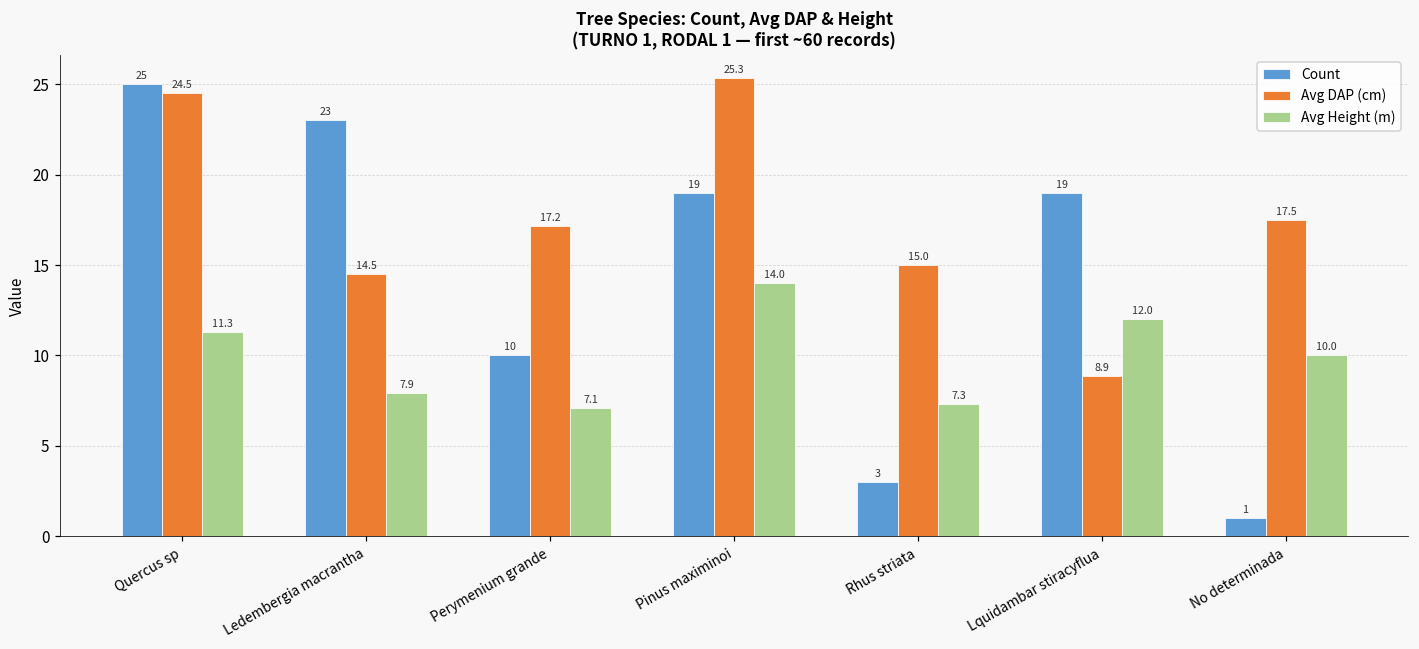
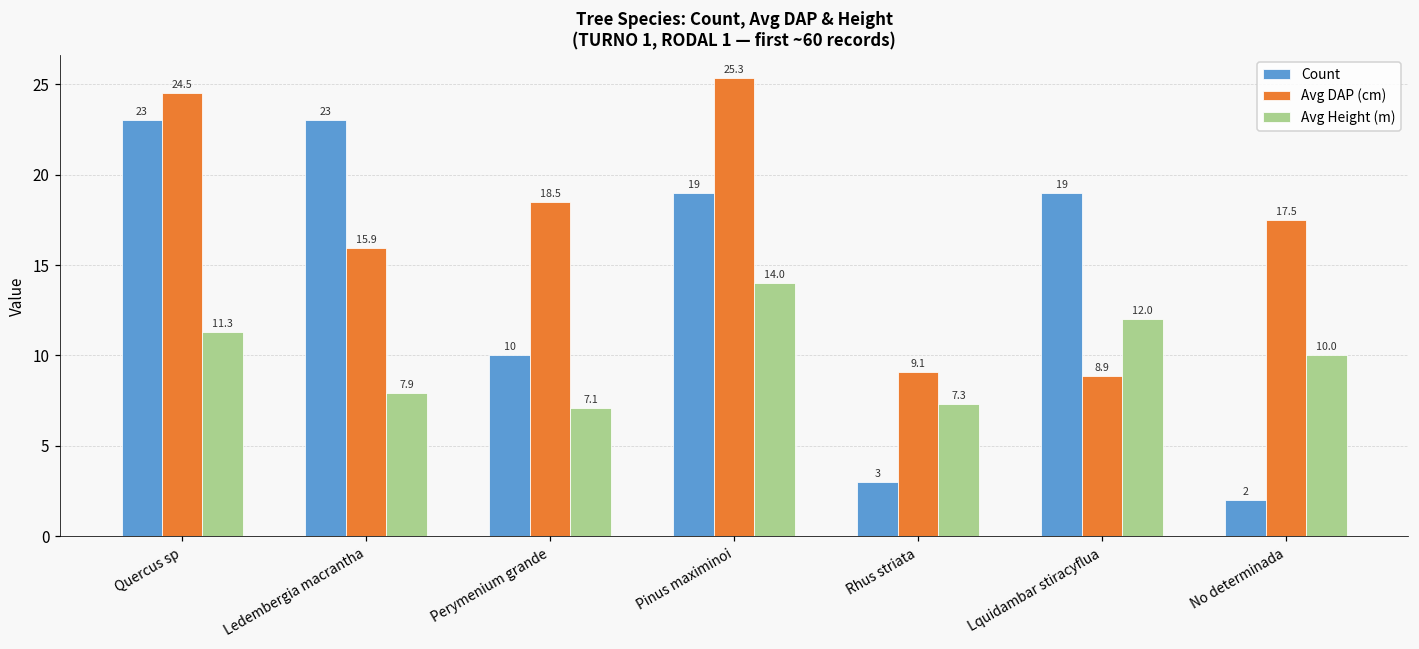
Count, Quercus sp: 25 -> 23
Avg DAP (cm), Ledembergia macrantha: 14.5 -> 15.9
Avg DAP (cm), Perymenium grande: 17.2 -> 18.5
Avg DAP (cm), Rhus striata: 15.0 -> 9.1
Count, No determinada: 1 -> 2
